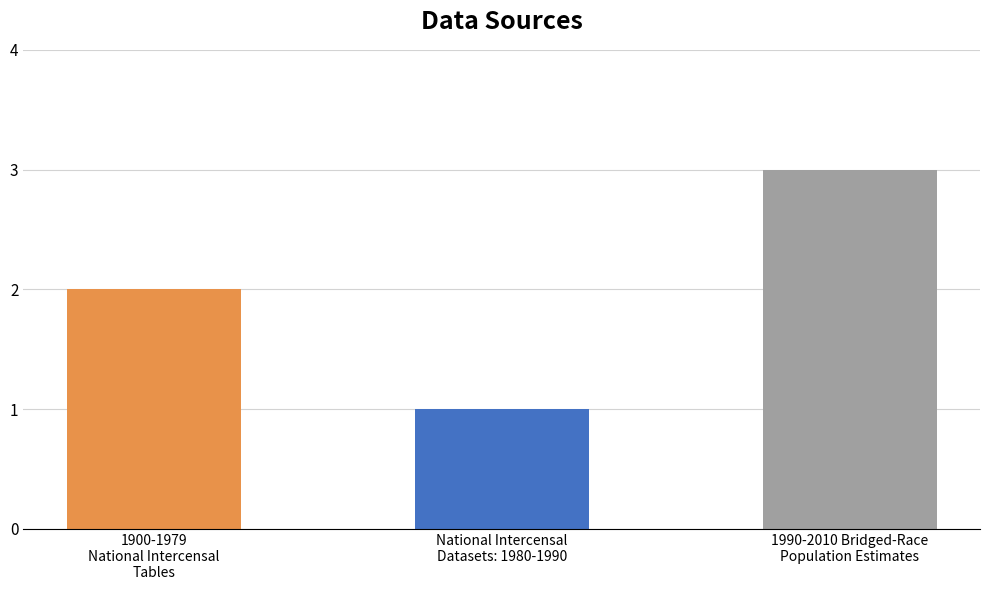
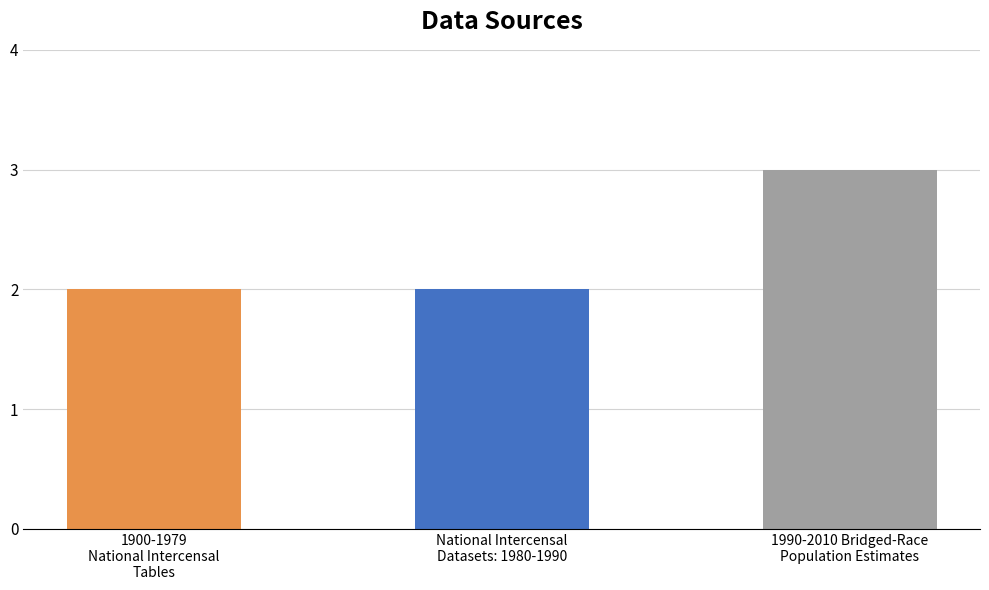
National Intercensal Datasets: 1980-1990: 1 -> 2
